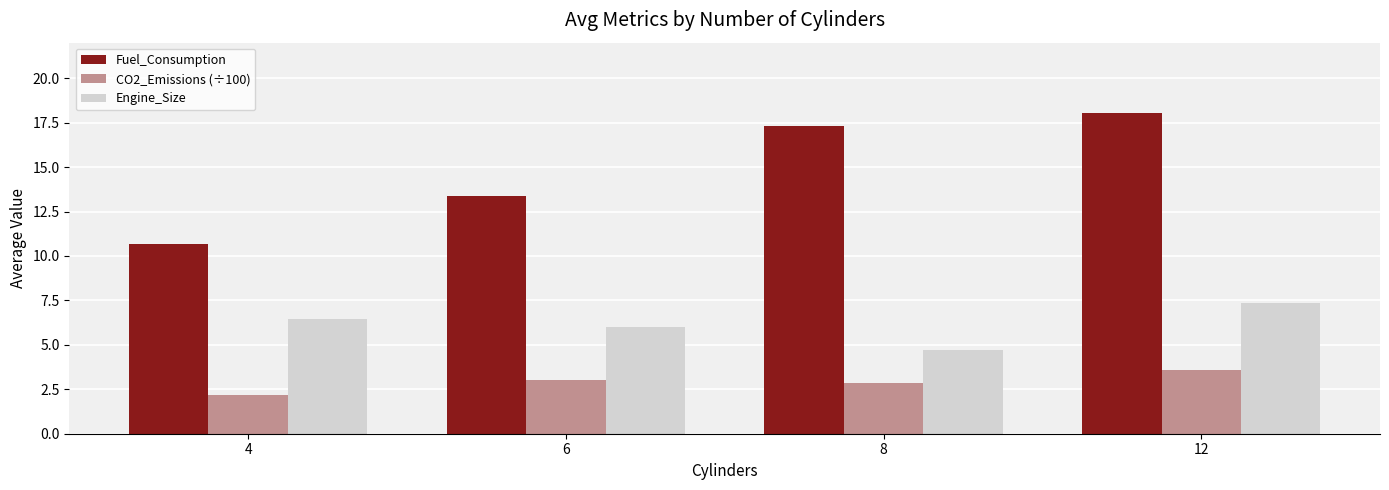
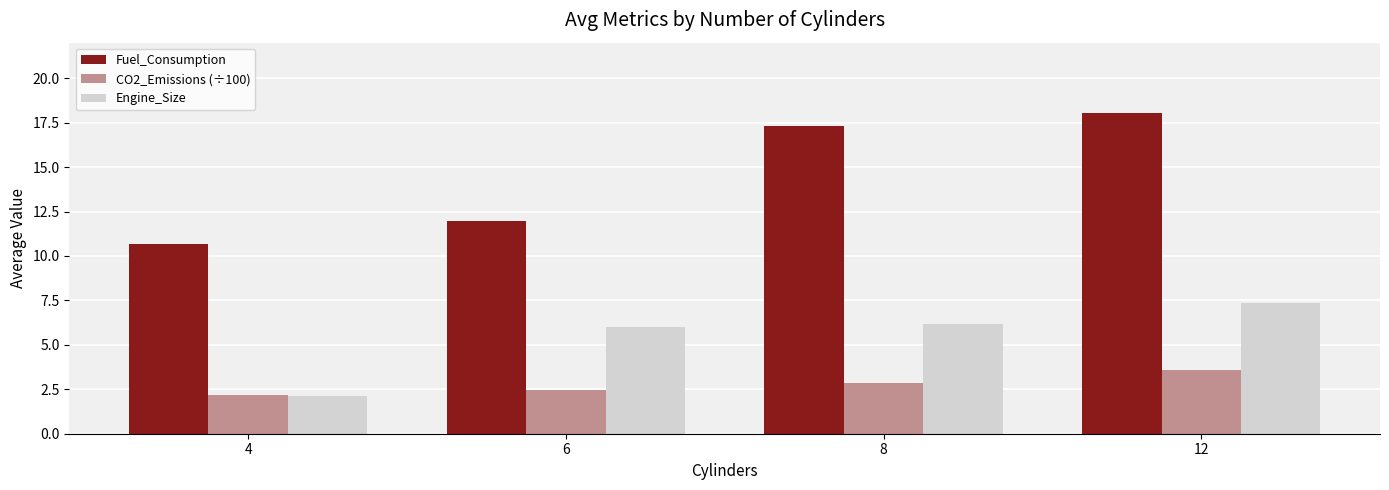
Engine_Size, 4: 6.5 -> 2.1
Fuel_Consumption, 6: 13.4 -> 12.0
CO2_Emissions (÷100), 6: 3.0 -> 2.4
Engine_Size, 8: 4.7 -> 6.2
